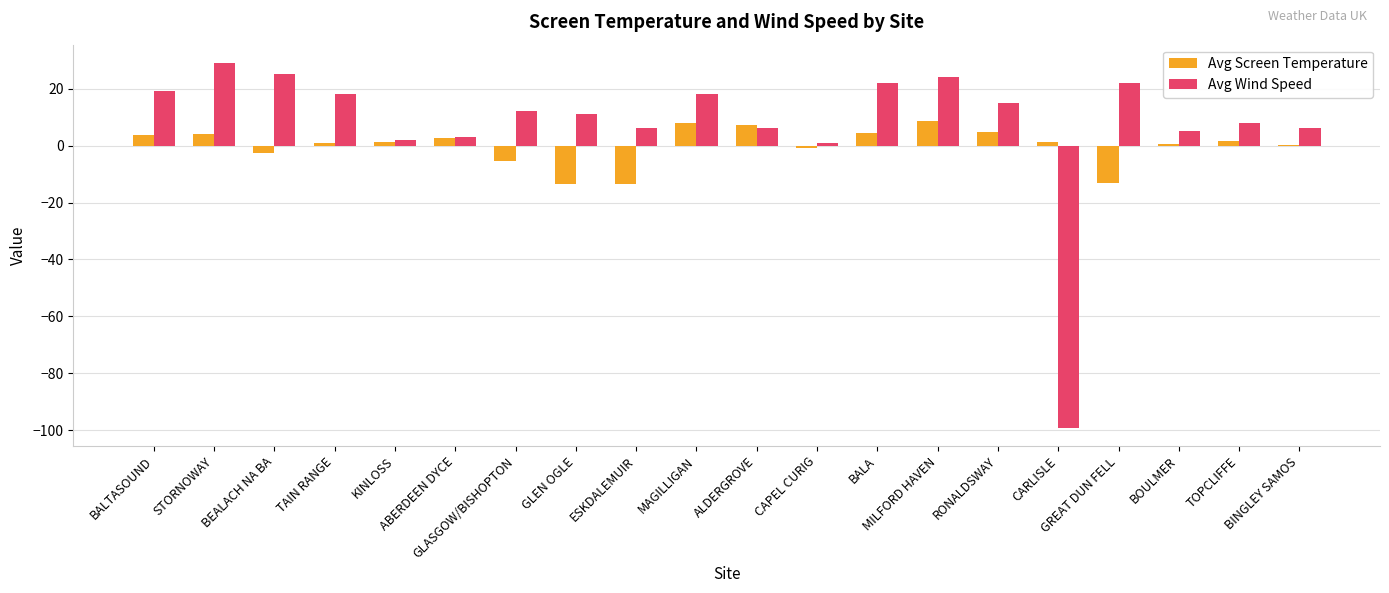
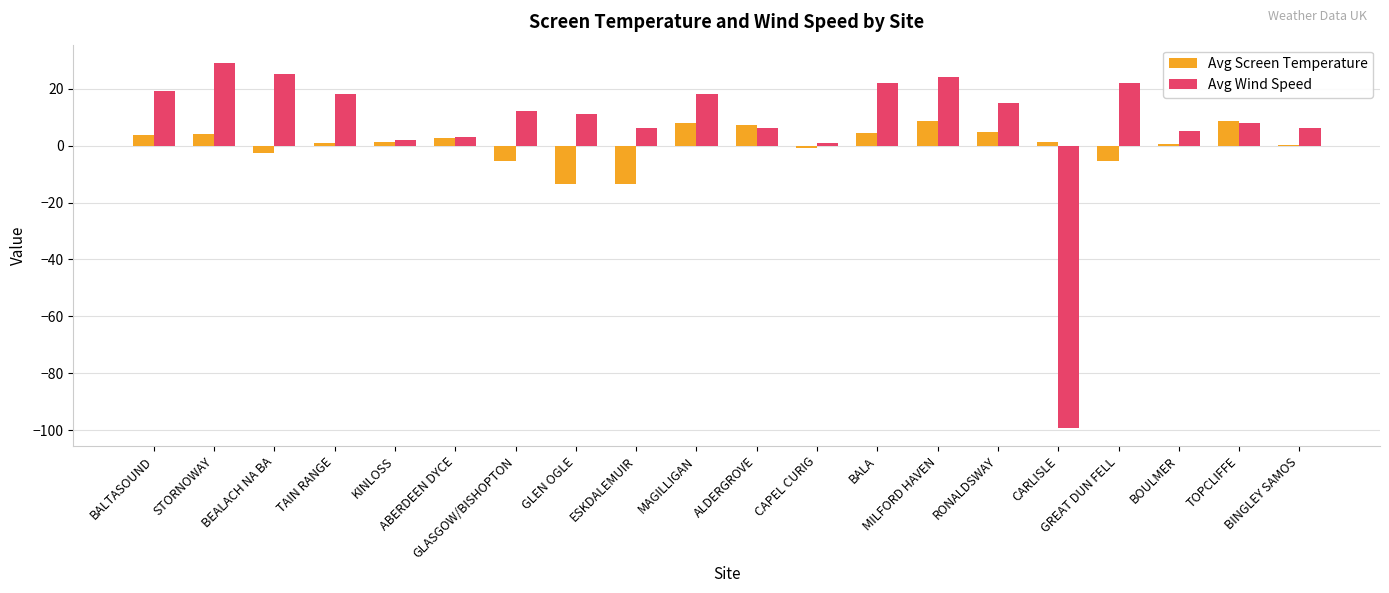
Avg Screen Temperature, GREAT DUN FELL: -13 -> -6
Avg Screen Temperature, TOPCLIFFE: 2 -> 9
